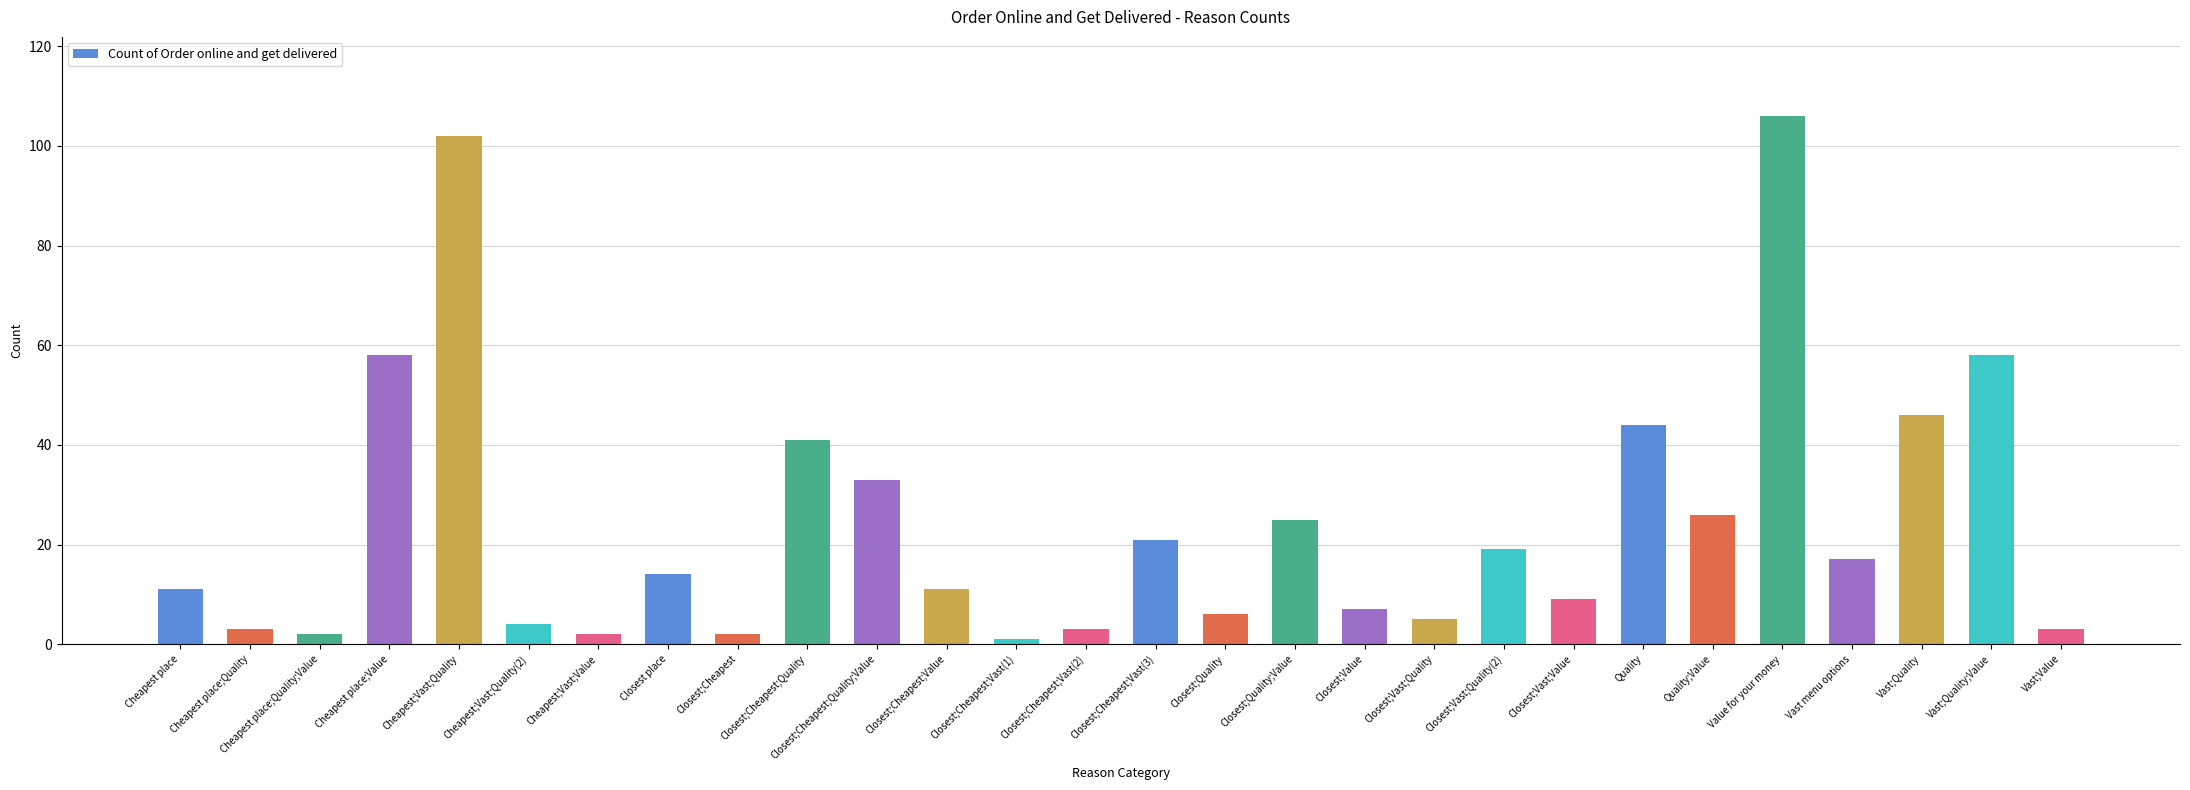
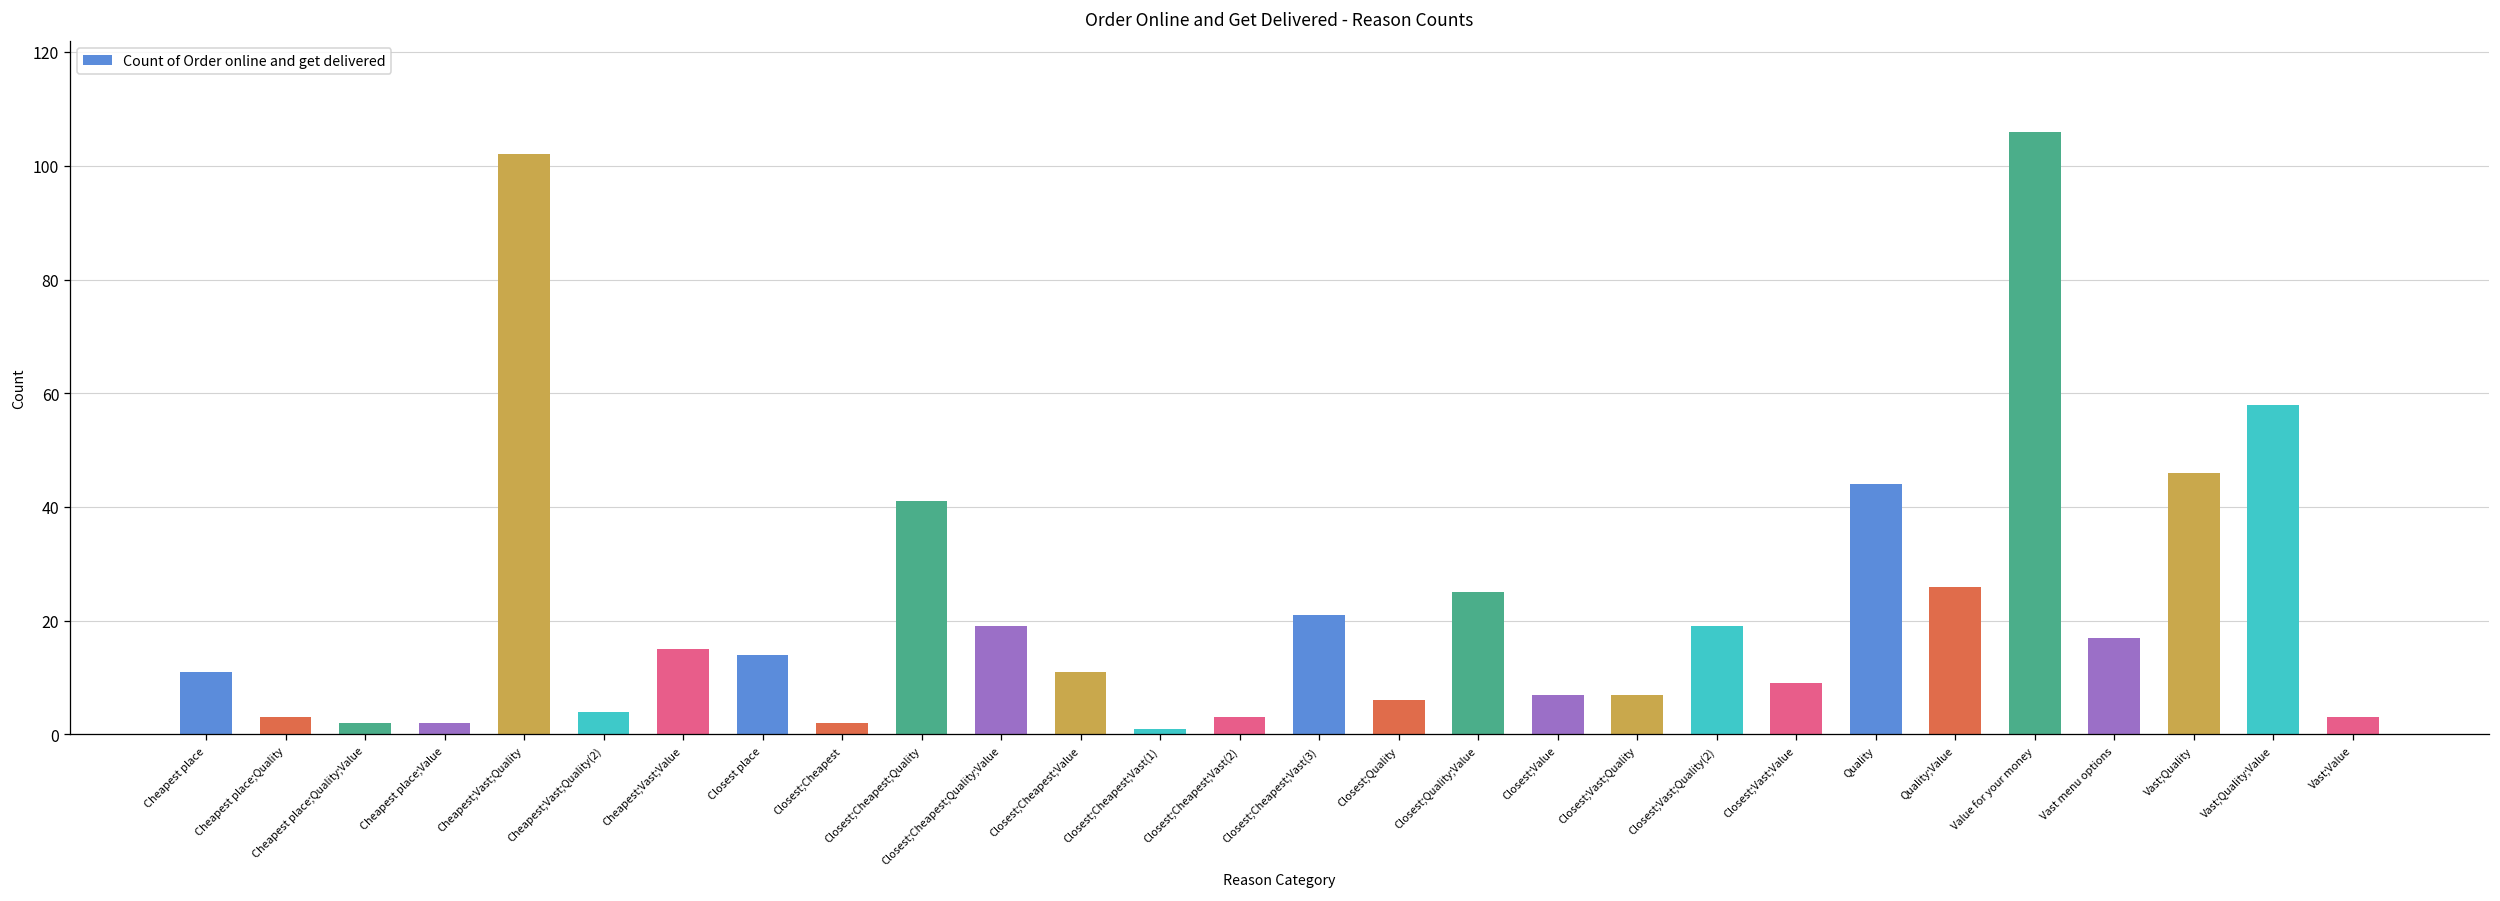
Cheapest place;Value: 58 -> 2
Cheapest;Vast;Value: 2 -> 15
Closest;Cheapest;Quality;Value: 33 -> 19
Closest;Vast;Quality: 5 -> 7
